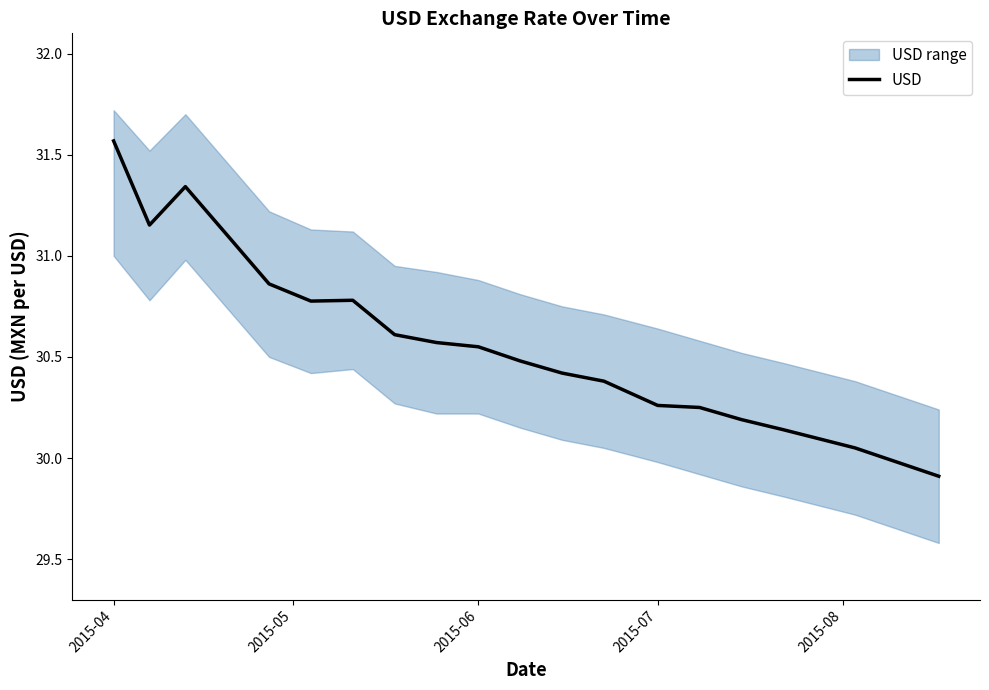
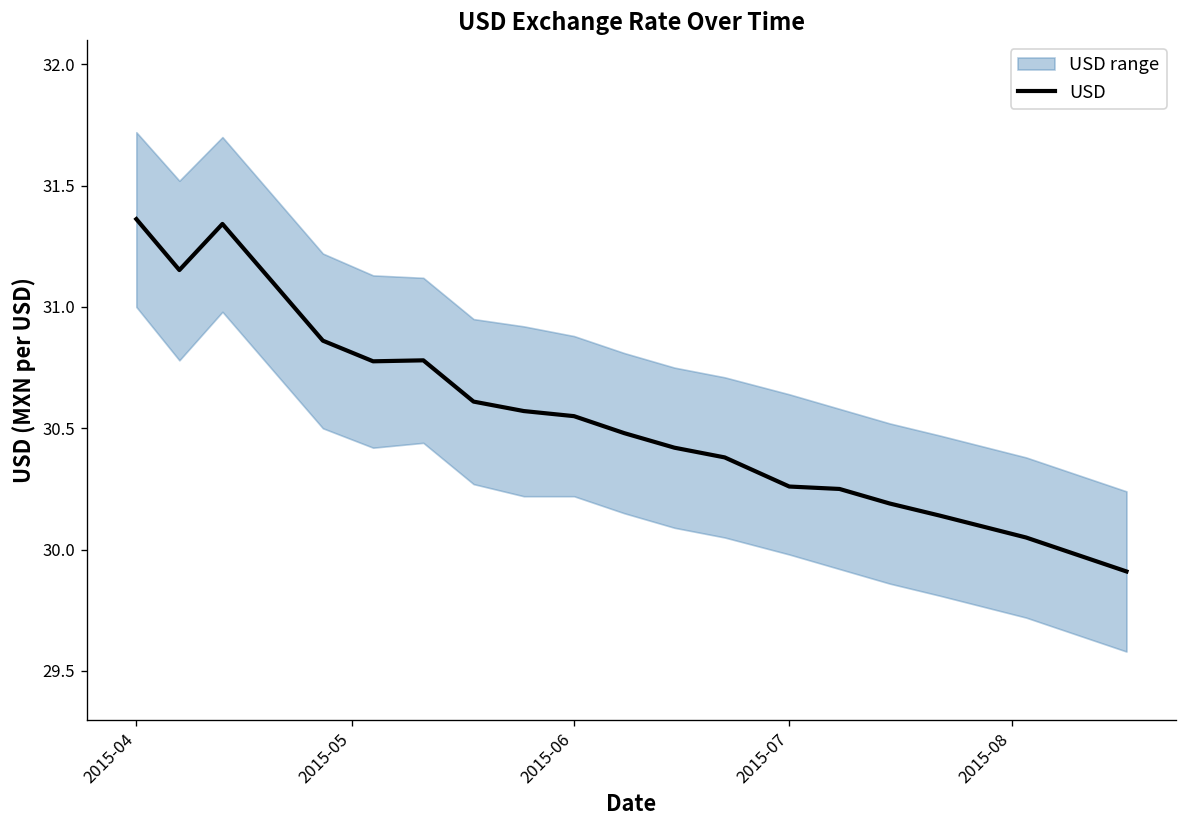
USD, 2015-04: 31.57 -> 31.36
